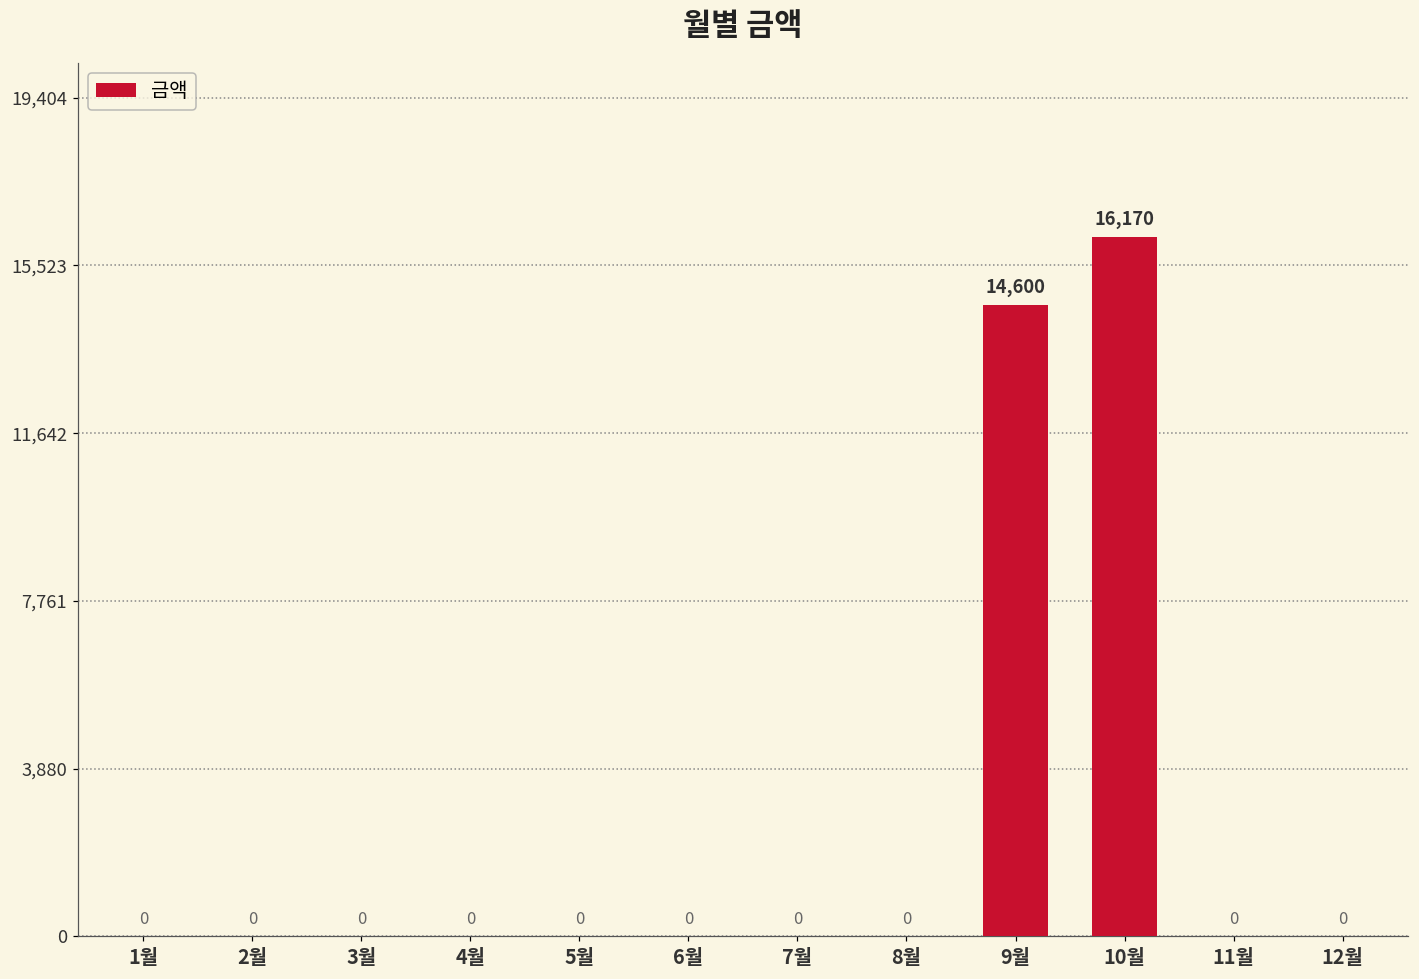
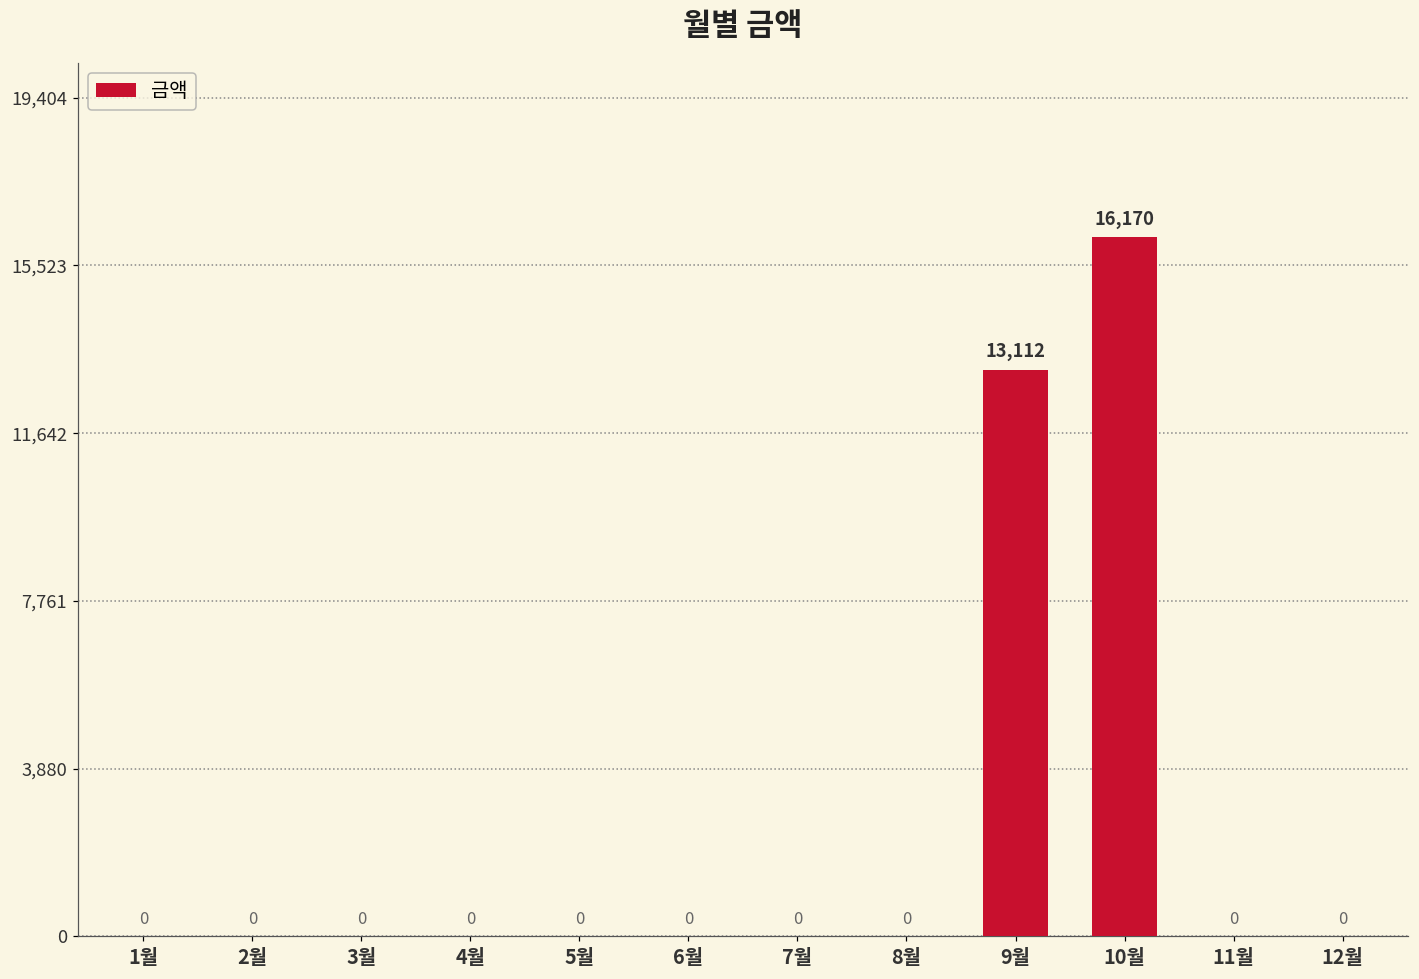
9월: 14,600 -> 13,112
